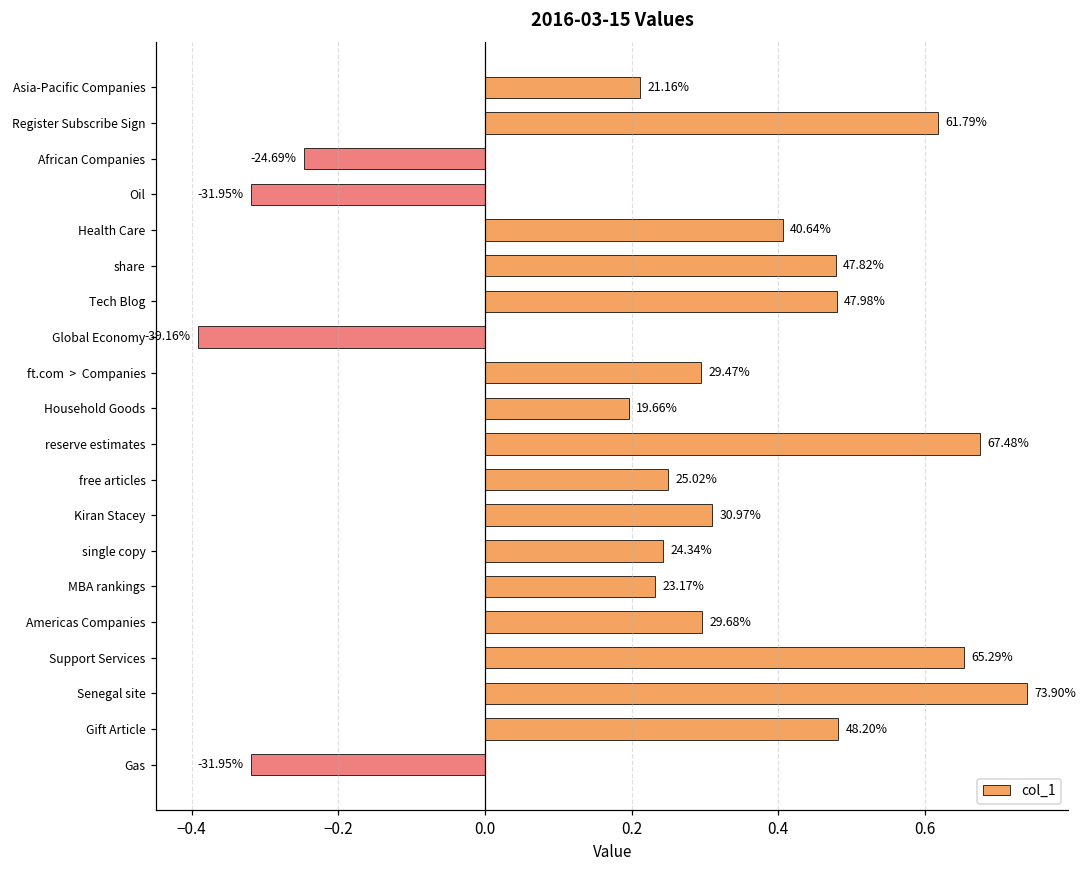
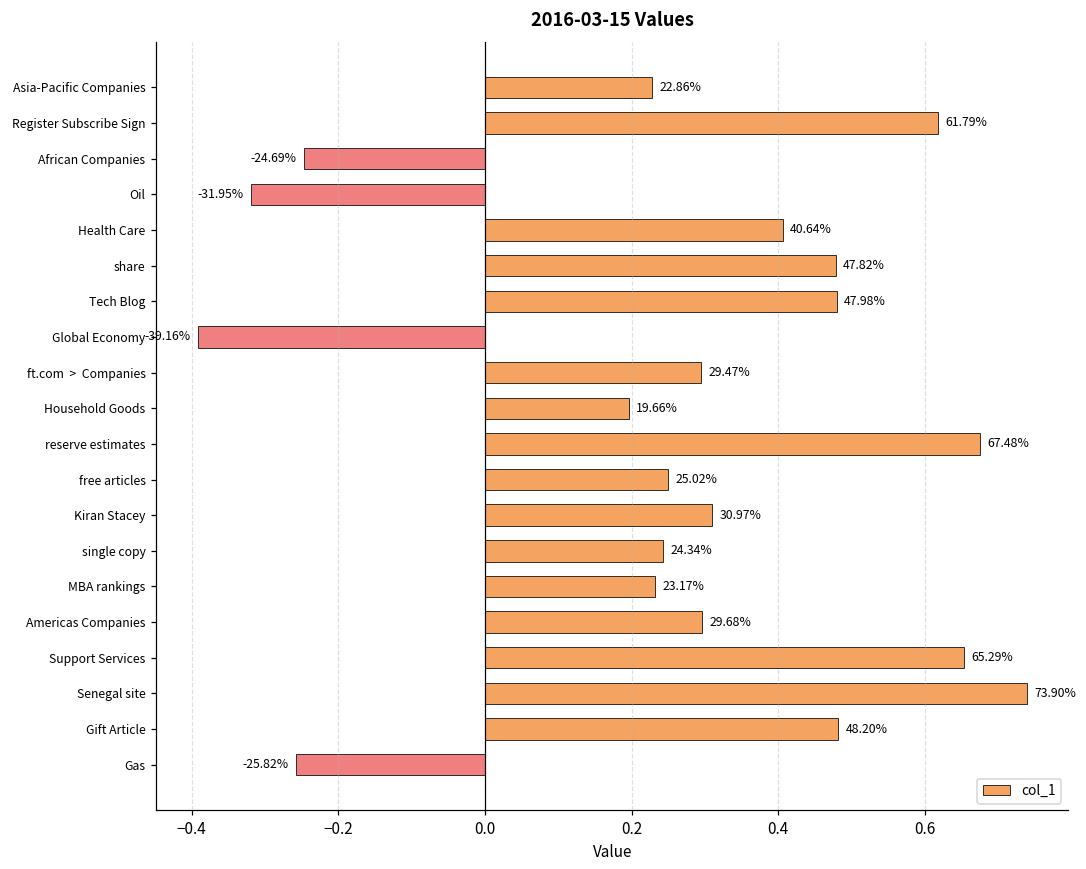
Asia-Pacific Companies: 21.16% -> 22.86%
Gas: -31.95% -> -25.82%
